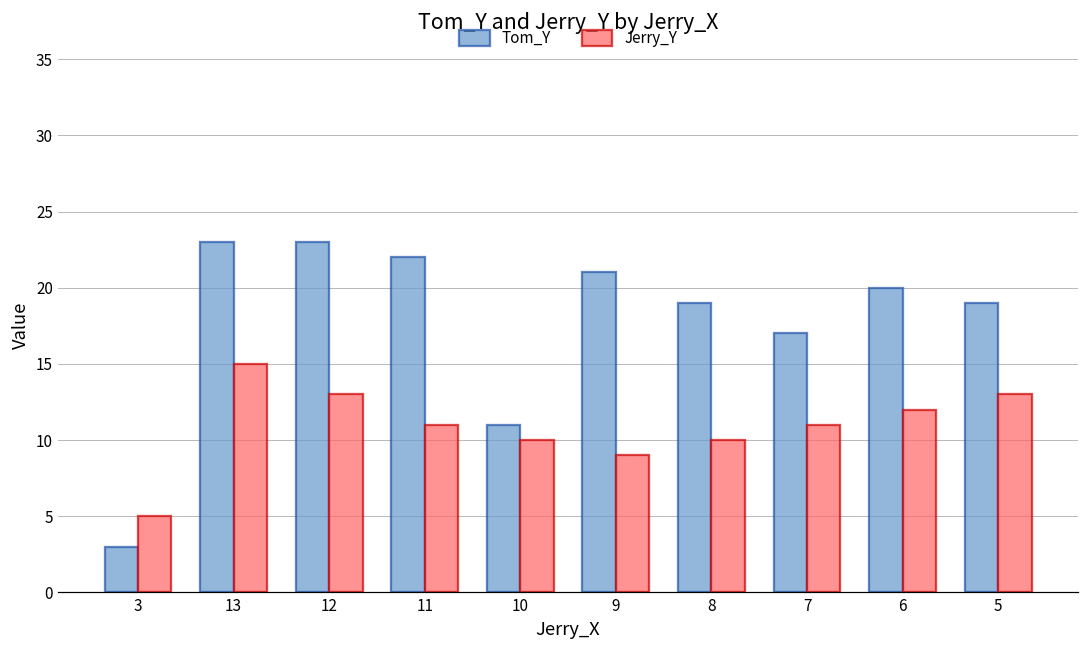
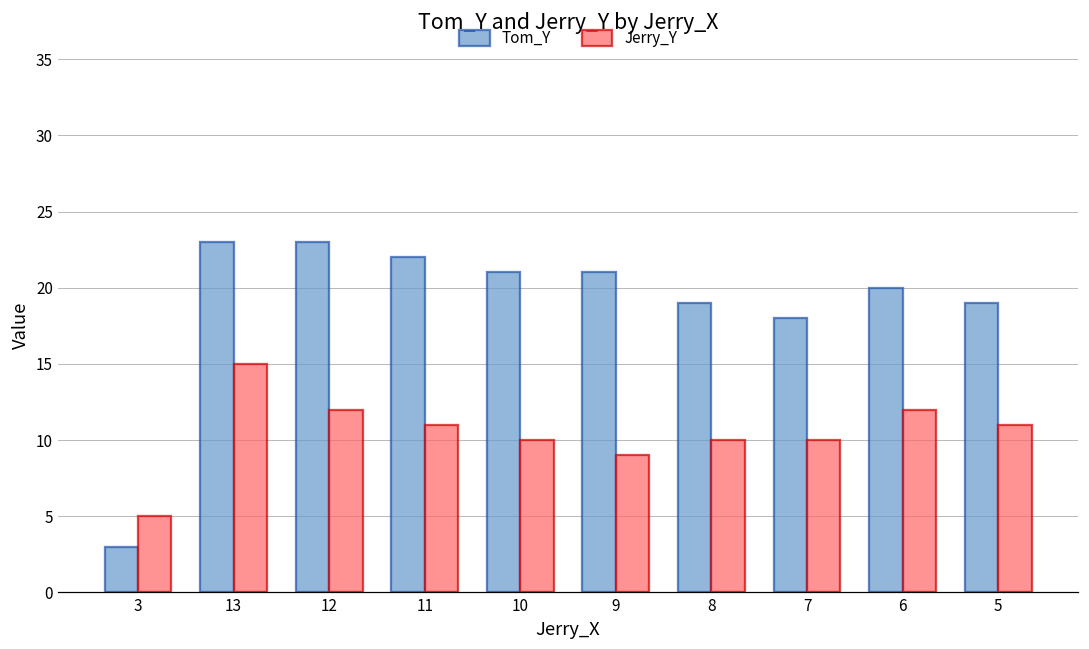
Jerry_Y, 12: 13 -> 12
Tom_Y, 10: 11 -> 21
Tom_Y, 7: 17 -> 18
Jerry_Y, 7: 11 -> 10
Jerry_Y, 5: 13 -> 11
